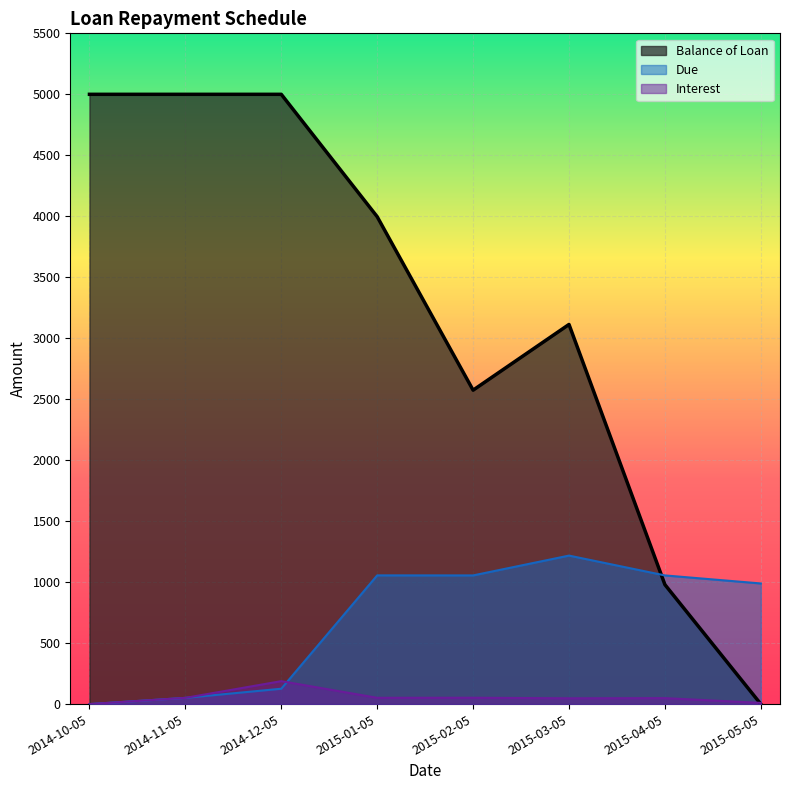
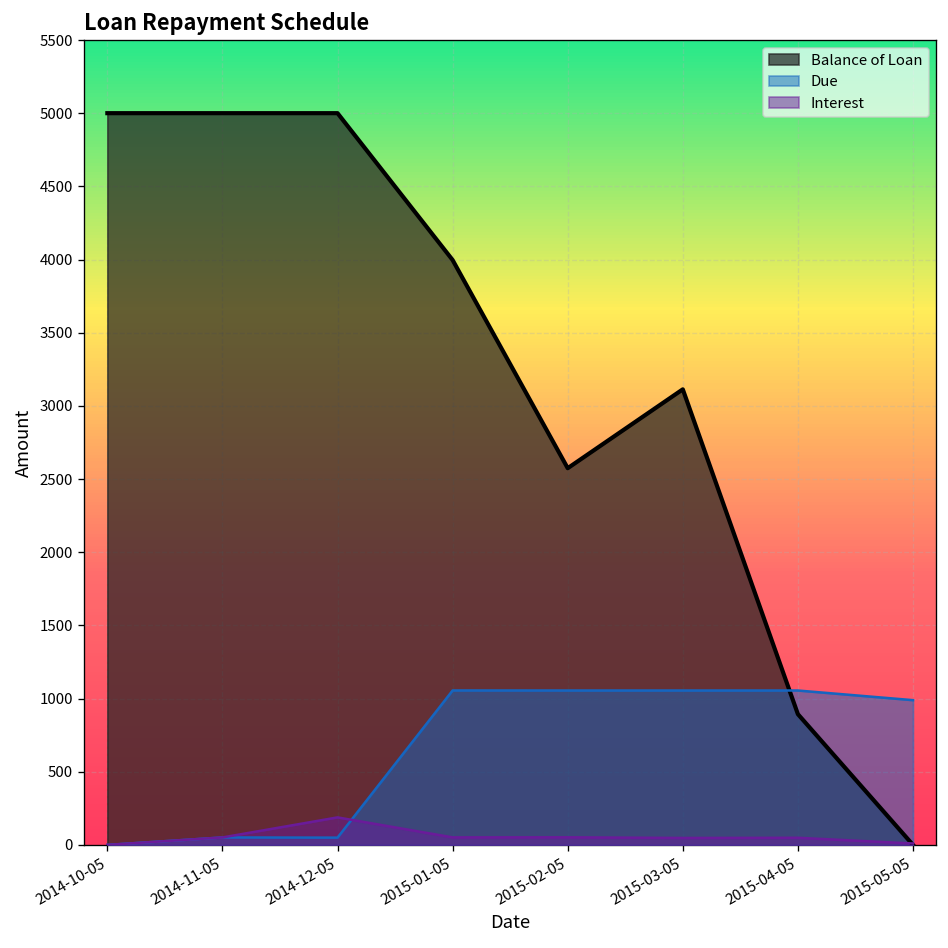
Due, 2014-12-05: 130 -> 50
Due, 2015-03-05: 1220 -> 1060
Balance of Loan, 2015-04-05: 980 -> 890
